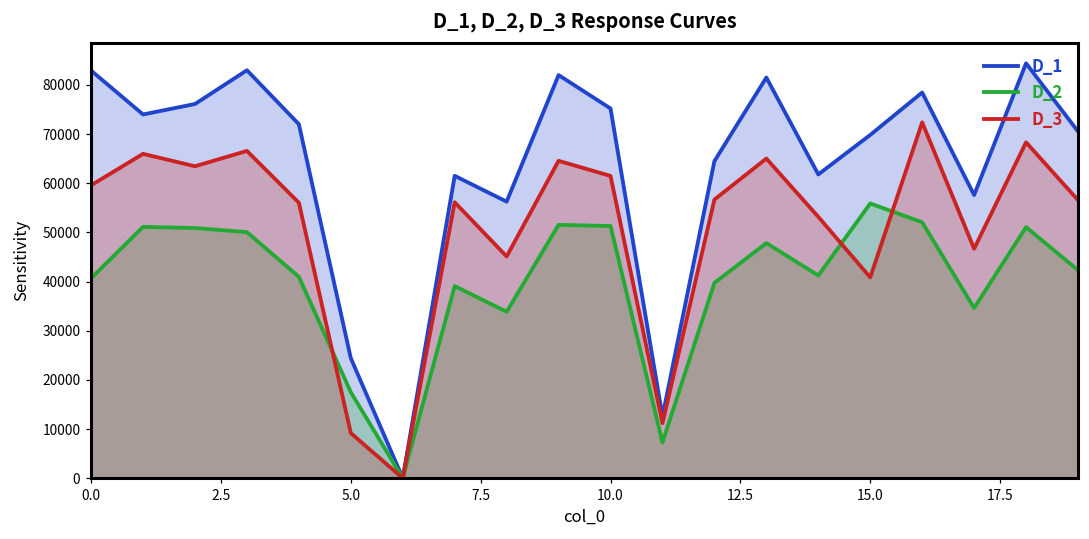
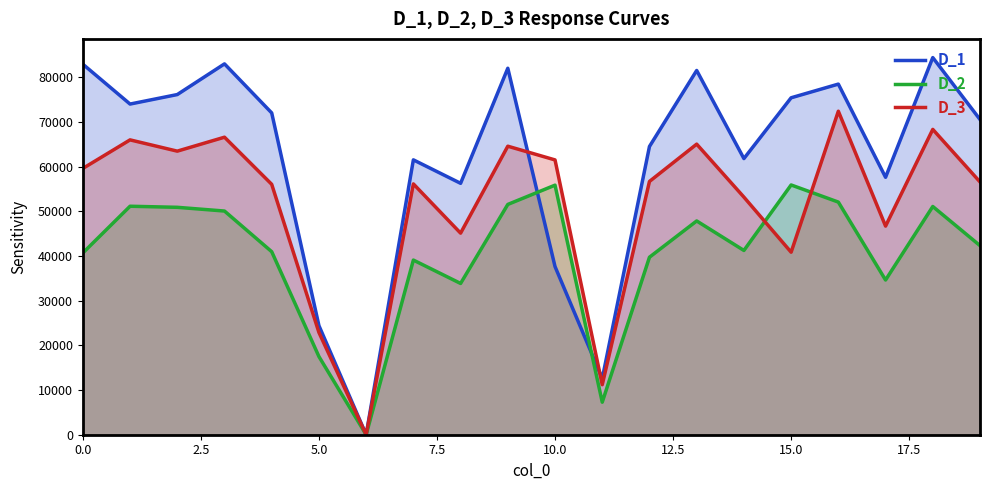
D_3, 5.0: 9000 -> 23000
D_1, 10.0: 75000 -> 38000
D_2, 10.0: 51000 -> 56000
D_1, 15.0: 70000 -> 75000
